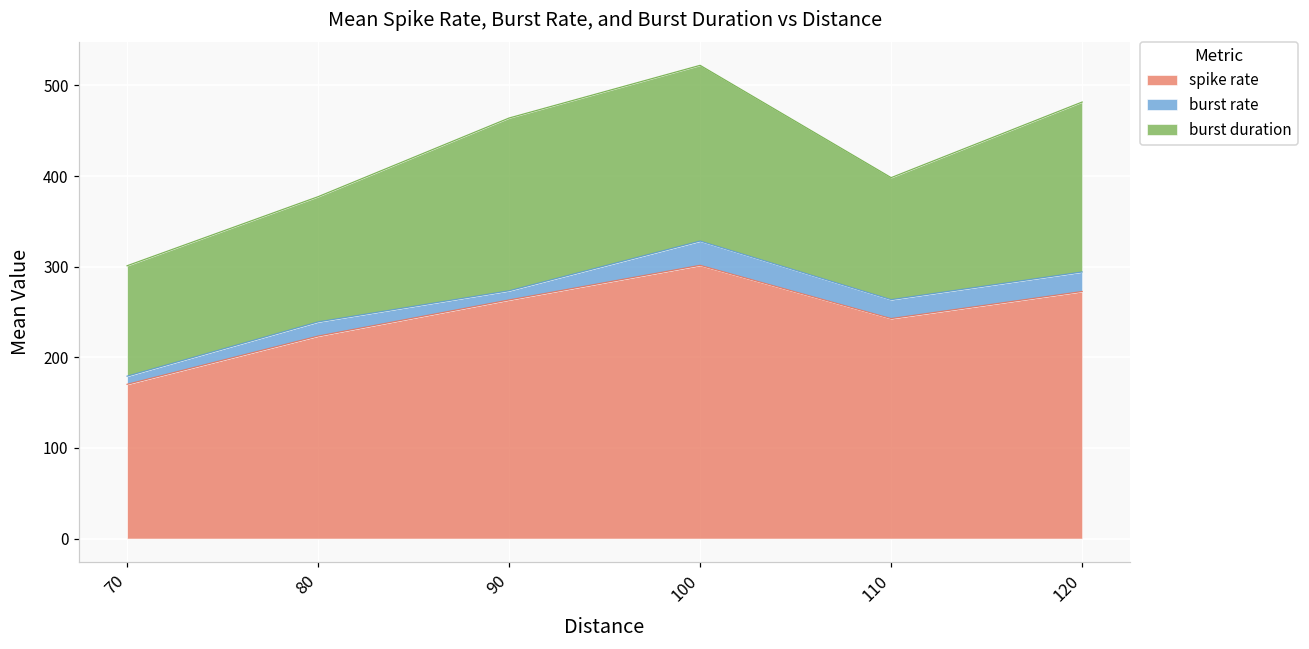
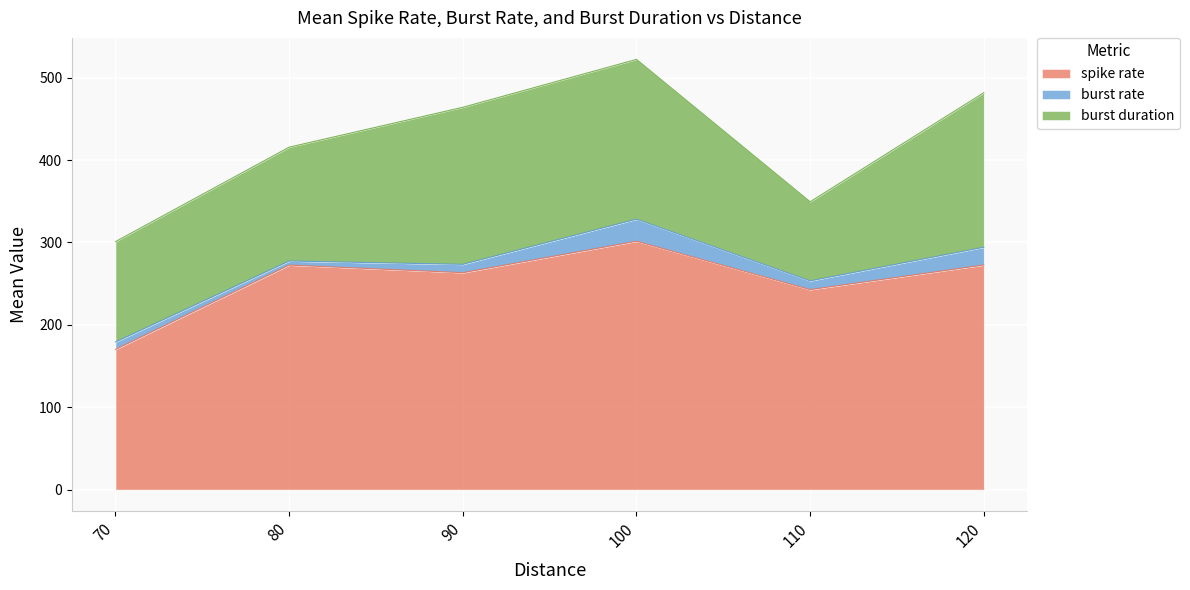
spike rate, 80: 220 -> 270
burst rate, 80: 20 -> 0
burst rate, 110: 20 -> 10
burst duration, 110: 130 -> 100
